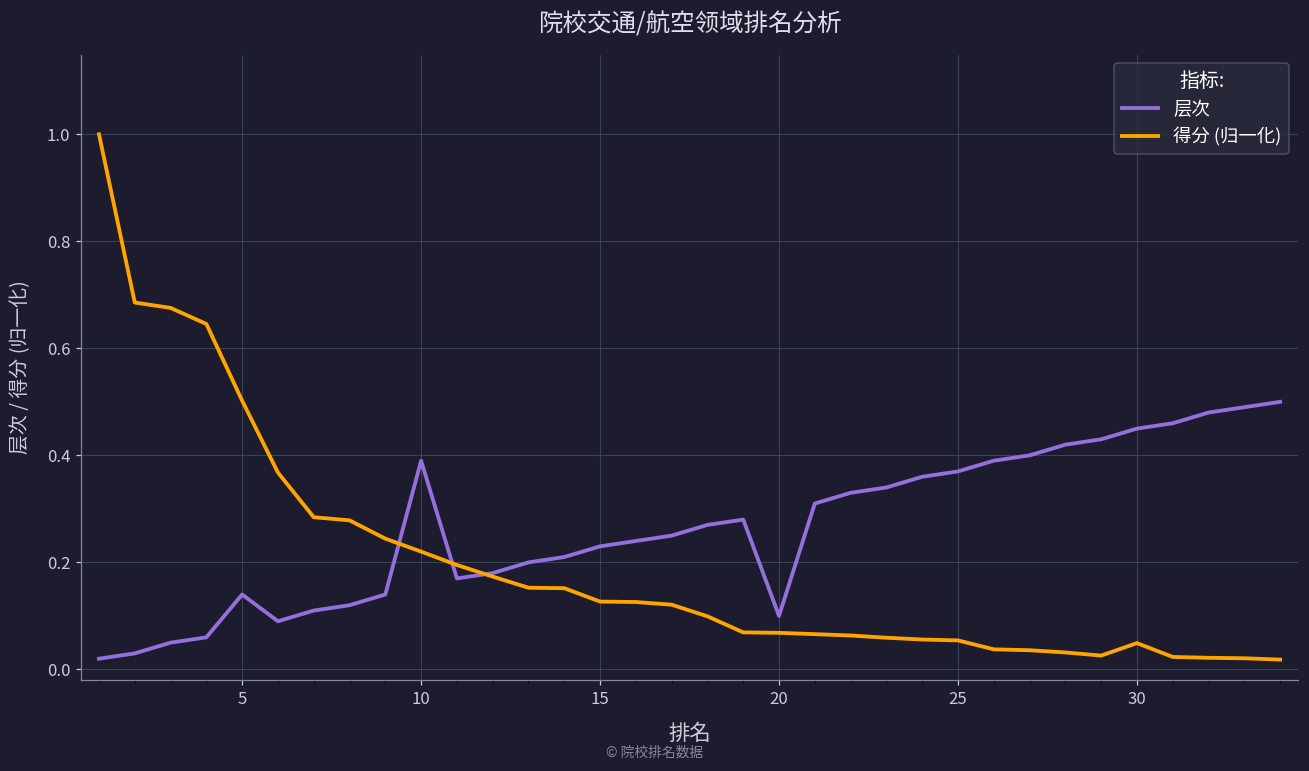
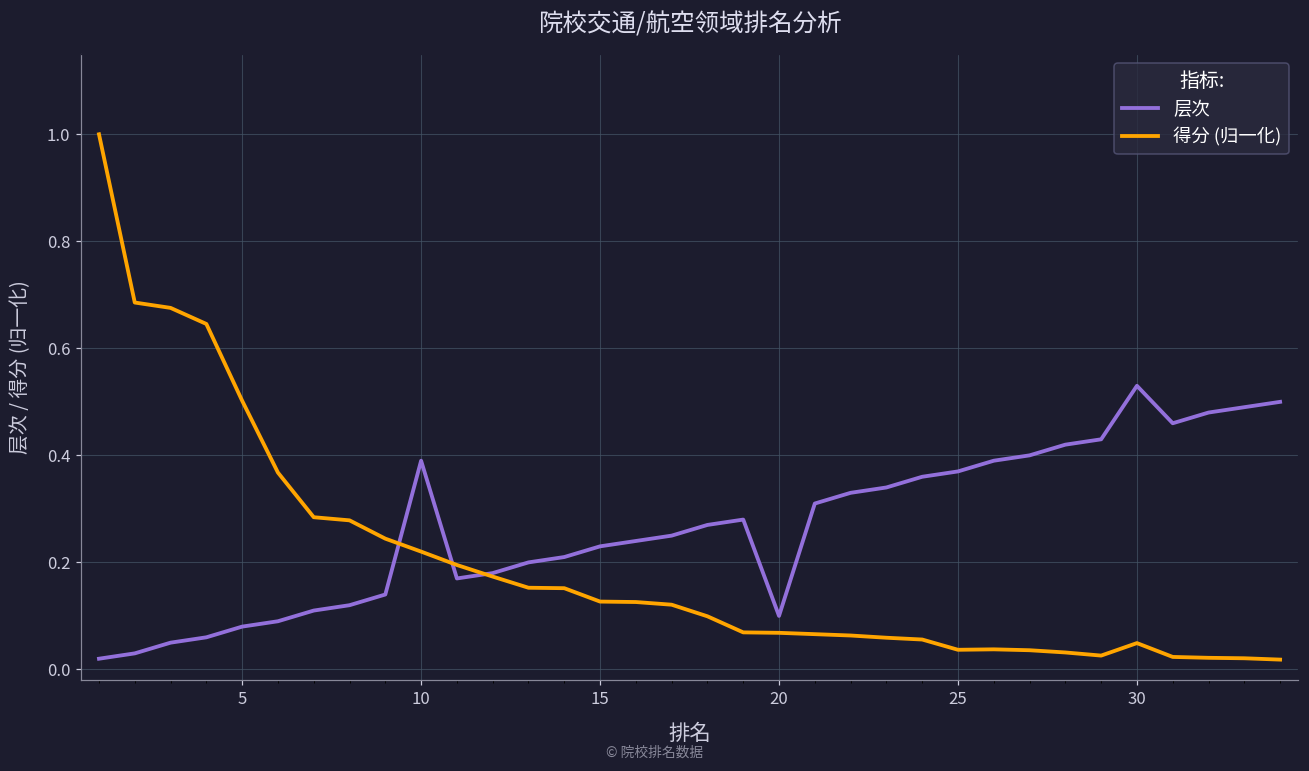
层次, 5: 0.14 -> 0.08
得分 (归一化), 25: 0.05 -> 0.04
层次, 30: 0.45 -> 0.53
